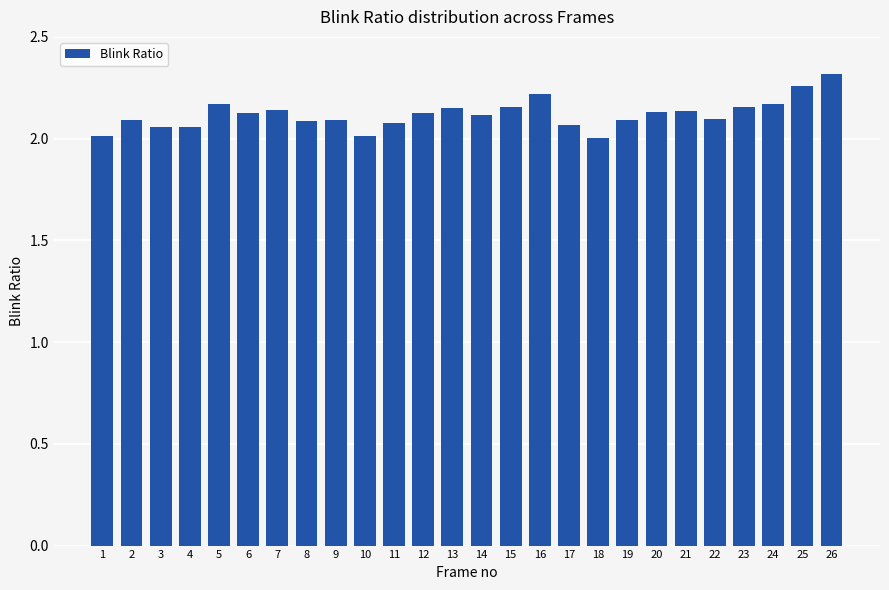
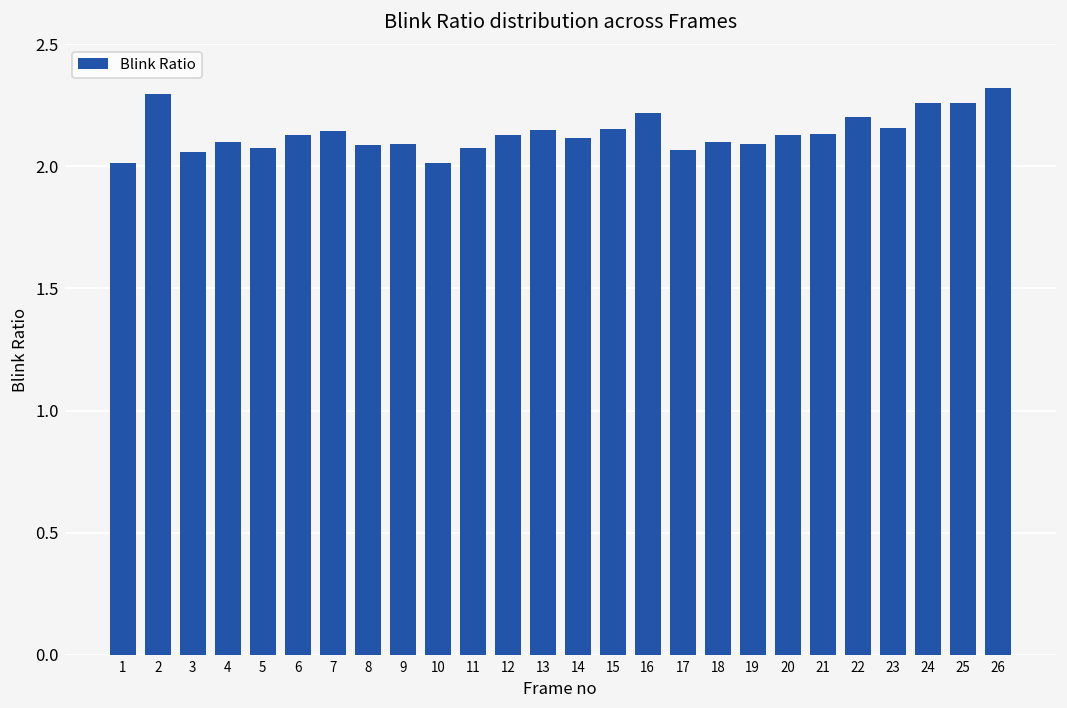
2: 2.09 -> 2.29
4: 2.06 -> 2.10
5: 2.17 -> 2.07
18: 2.00 -> 2.10
22: 2.09 -> 2.20
24: 2.17 -> 2.26
